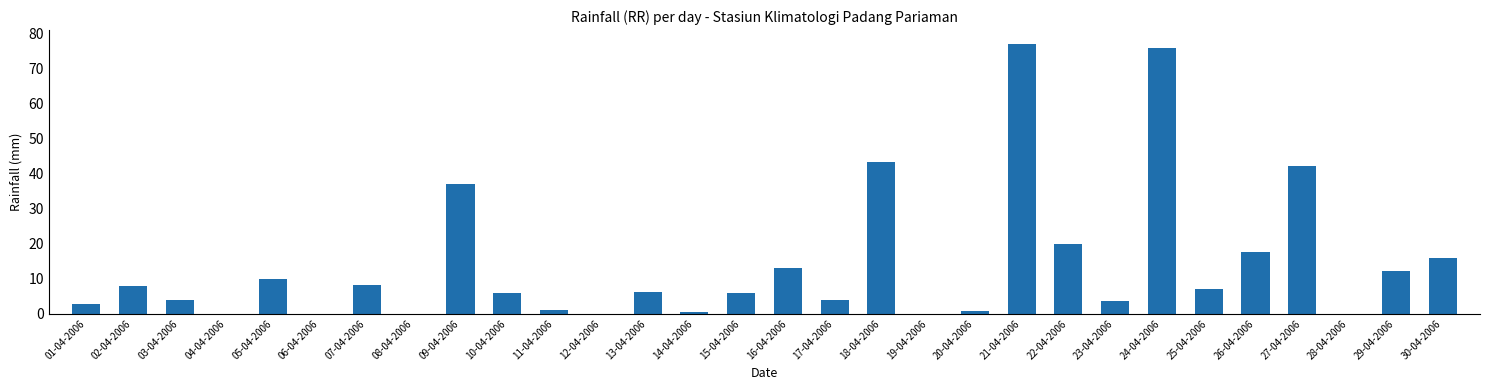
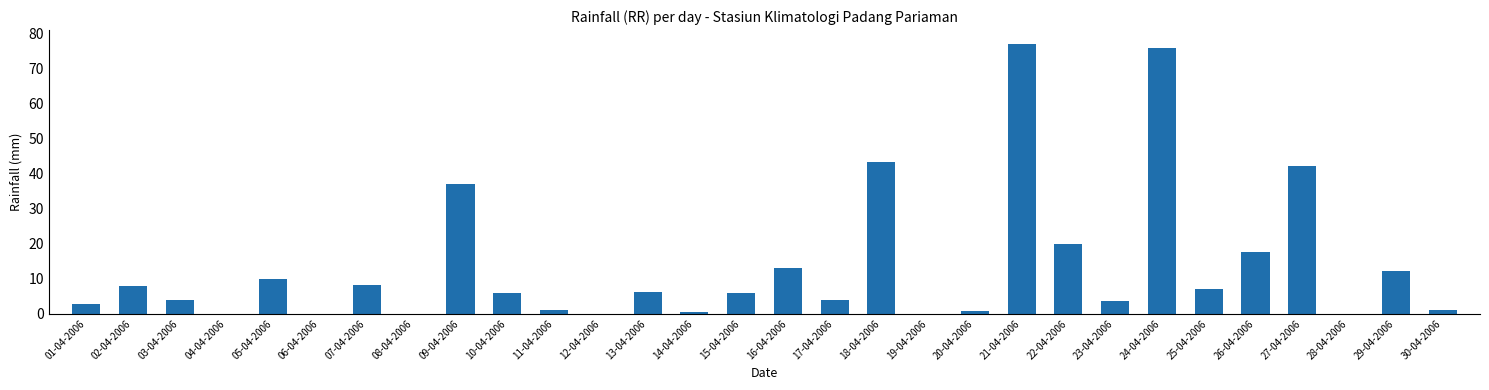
30-04-2006: 16 -> 1
